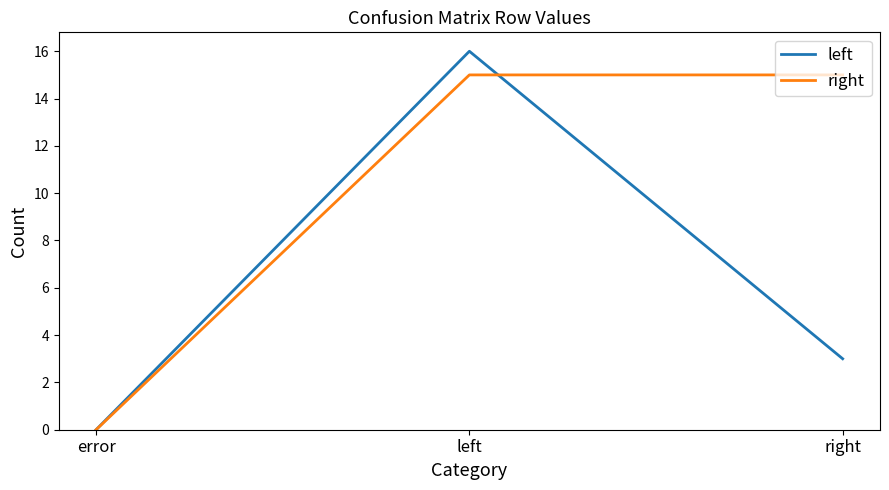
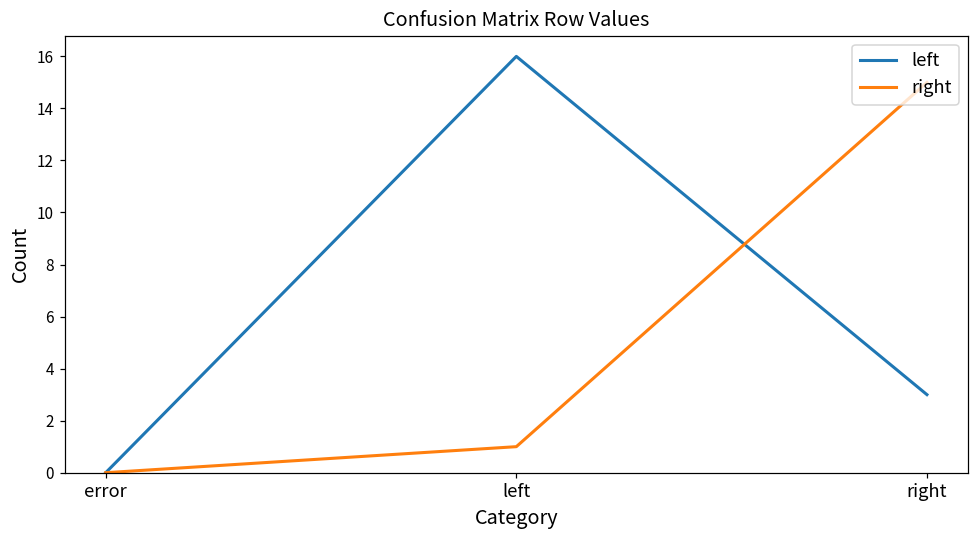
right, left: 15 -> 1
